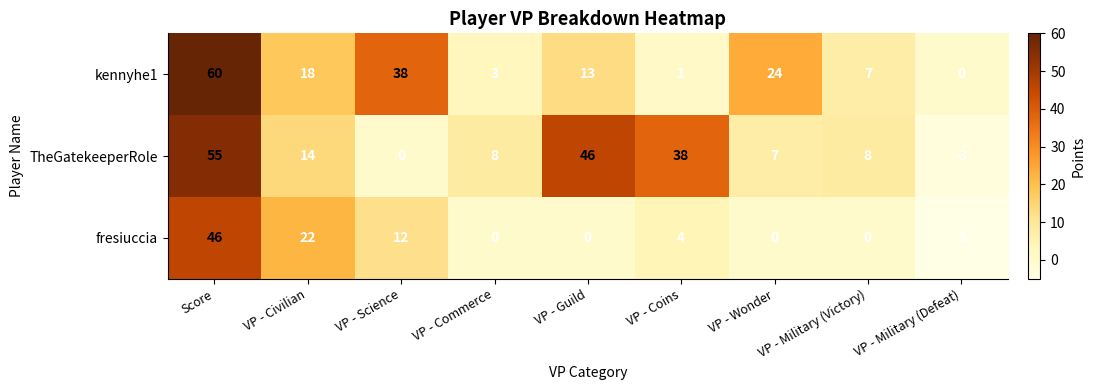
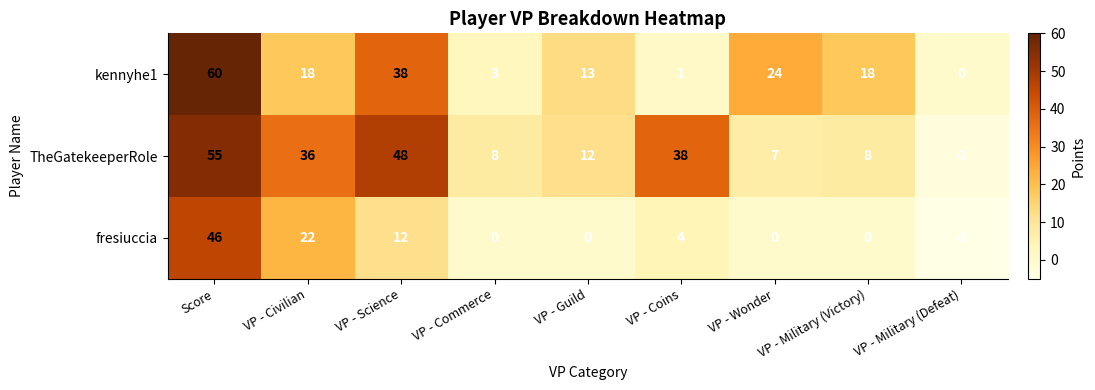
kennyhe1, VP - Military (Victory): 7 -> 18
TheGatekeeperRole, VP - Civilian: 14 -> 36
TheGatekeeperRole, VP - Science: 0 -> 48
TheGatekeeperRole, VP - Guild: 46 -> 12
